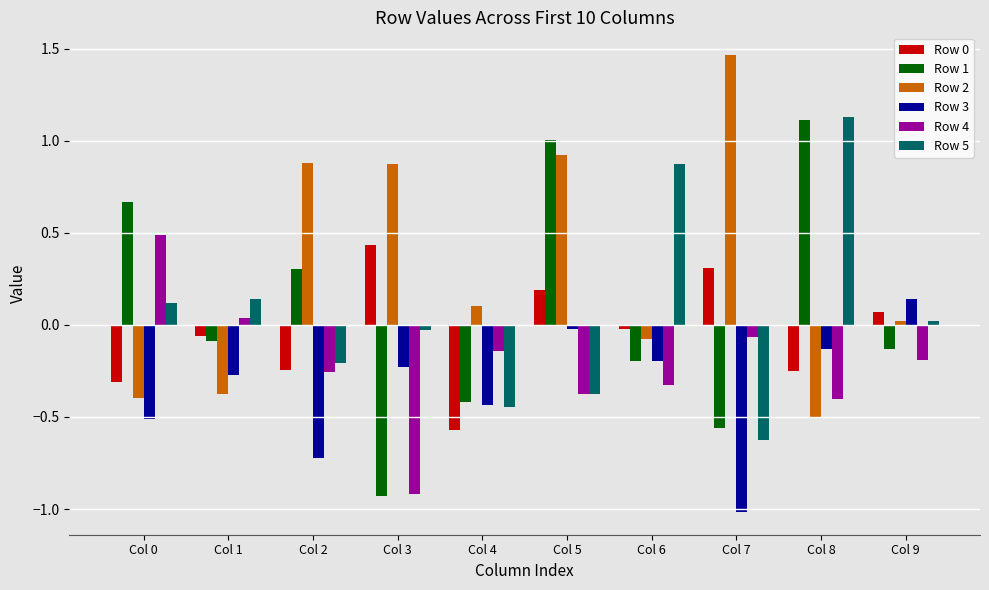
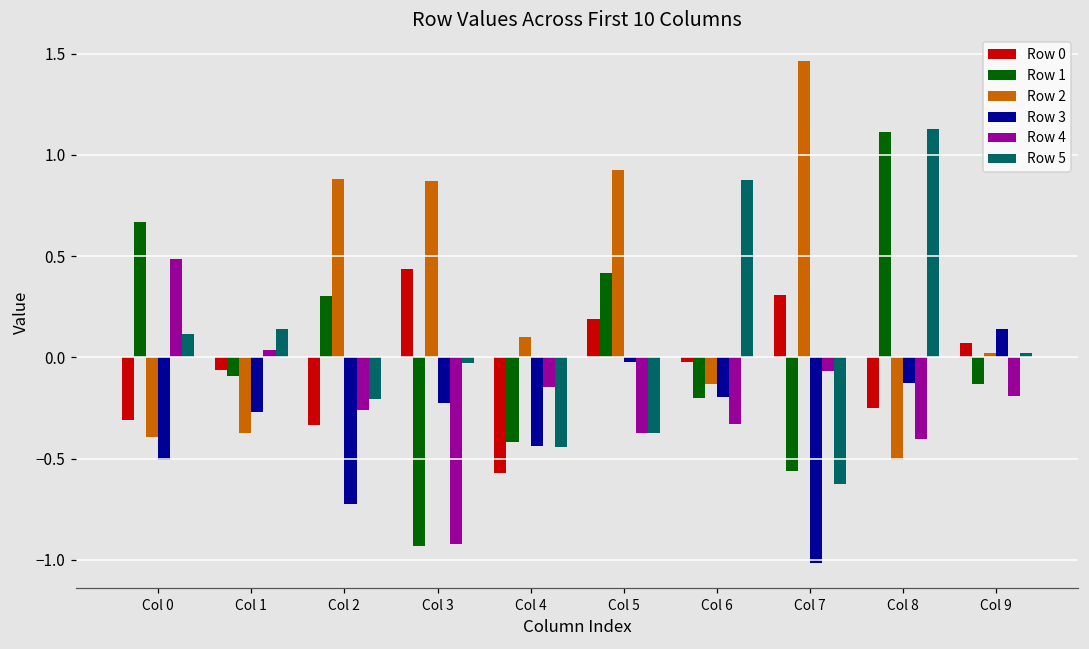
Row 0, Col 2: -0.25 -> -0.33
Row 1, Col 5: 1.01 -> 0.42
Row 2, Col 6: -0.08 -> -0.13
